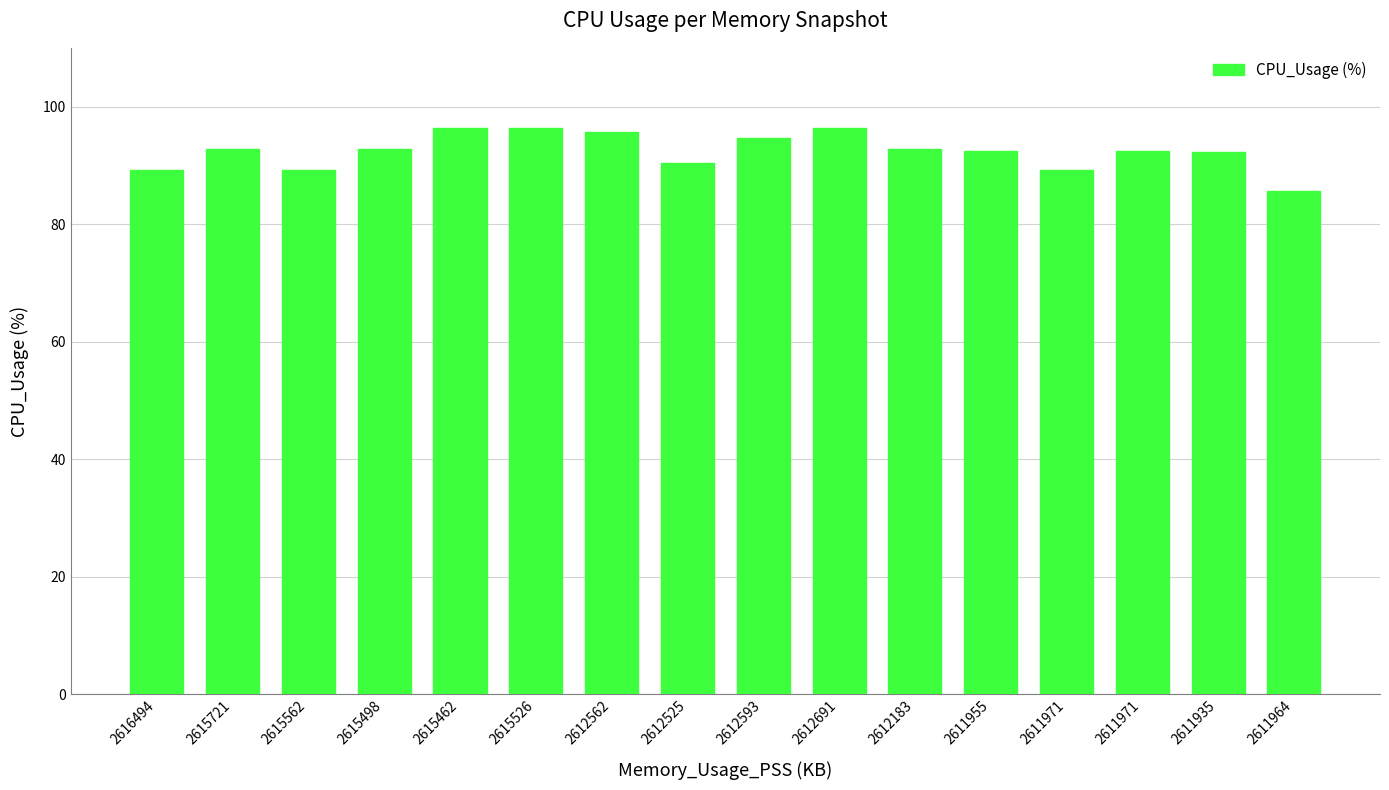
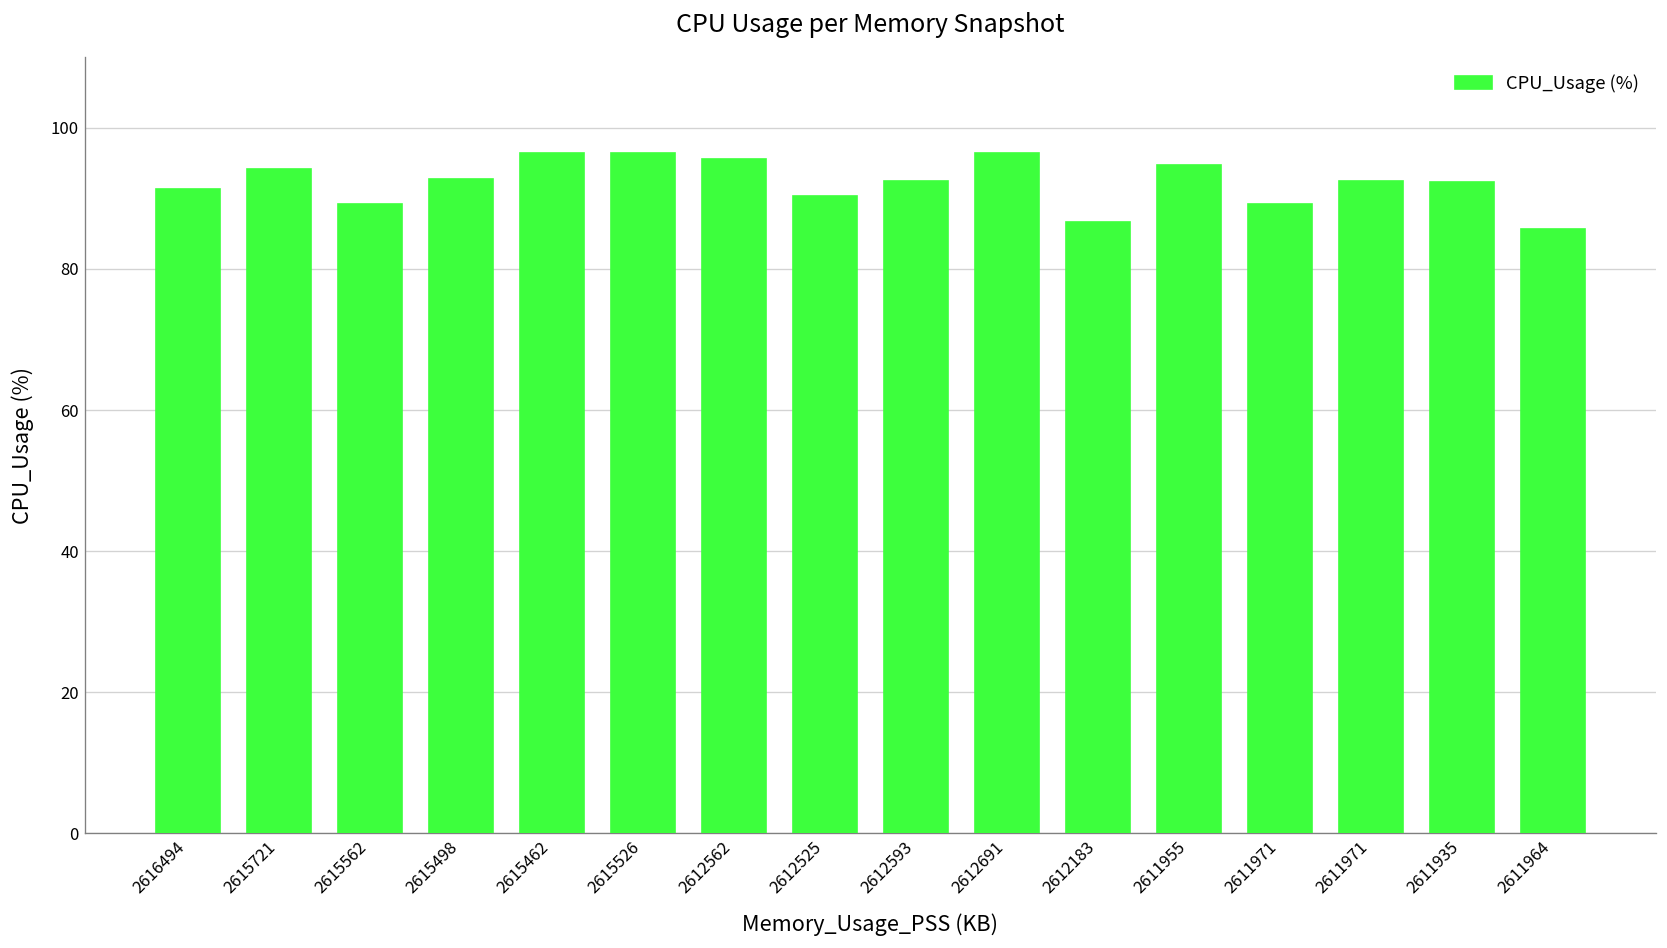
2616494: 89 -> 91
2615721: 93 -> 94
2612593: 95 -> 93
2612183: 93 -> 87
2611955: 93 -> 95
